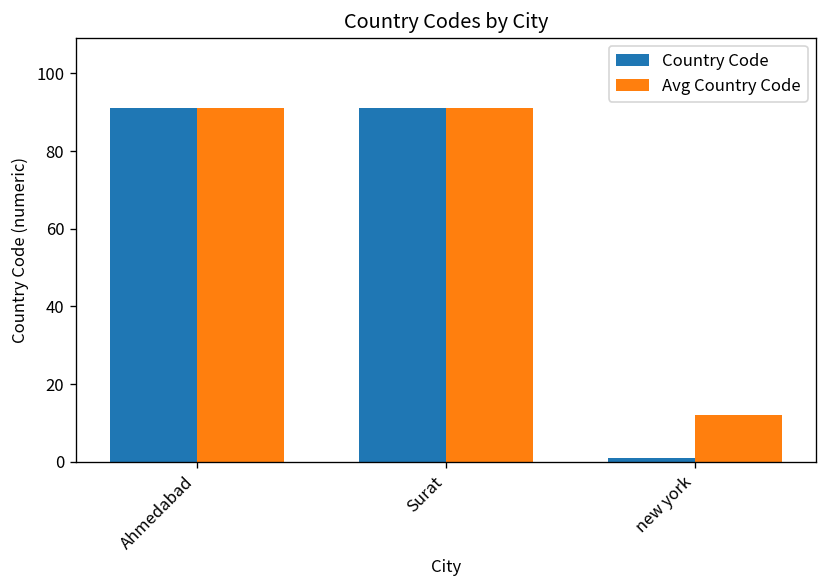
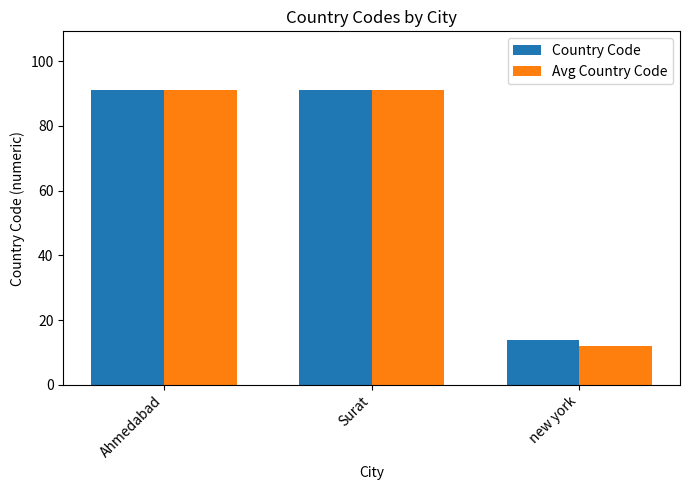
Country Code, new york: 1 -> 14
